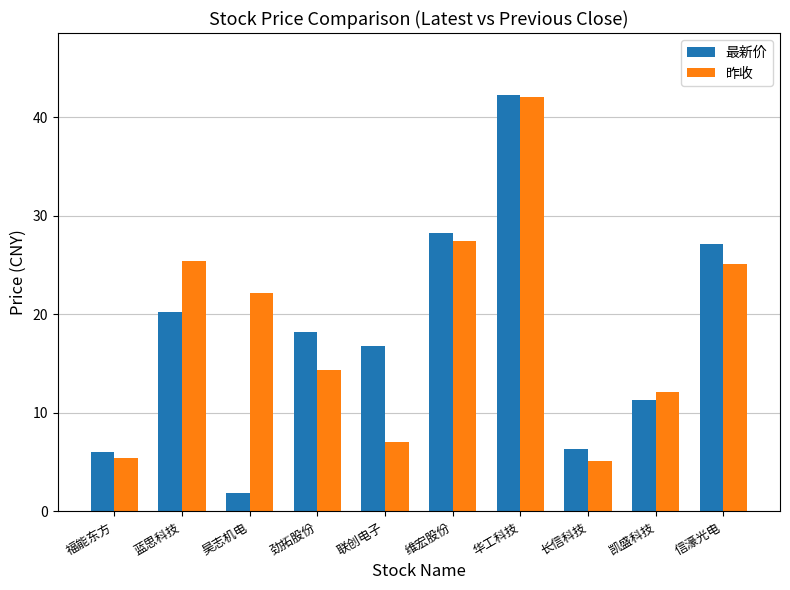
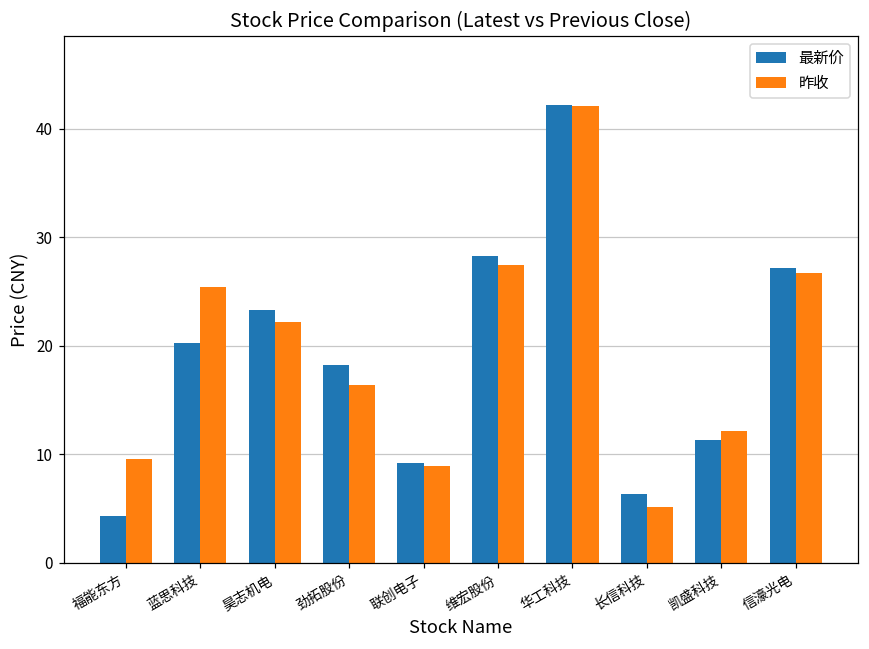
最新价, 福能东方: 6 -> 4
昨收, 福能东方: 5 -> 10
最新价, 昊志机电: 2 -> 23
昨收, 劲拓股份: 14 -> 16
最新价, 联创电子: 17 -> 9
昨收, 联创电子: 7 -> 9
昨收, 信濠光电: 25 -> 27
